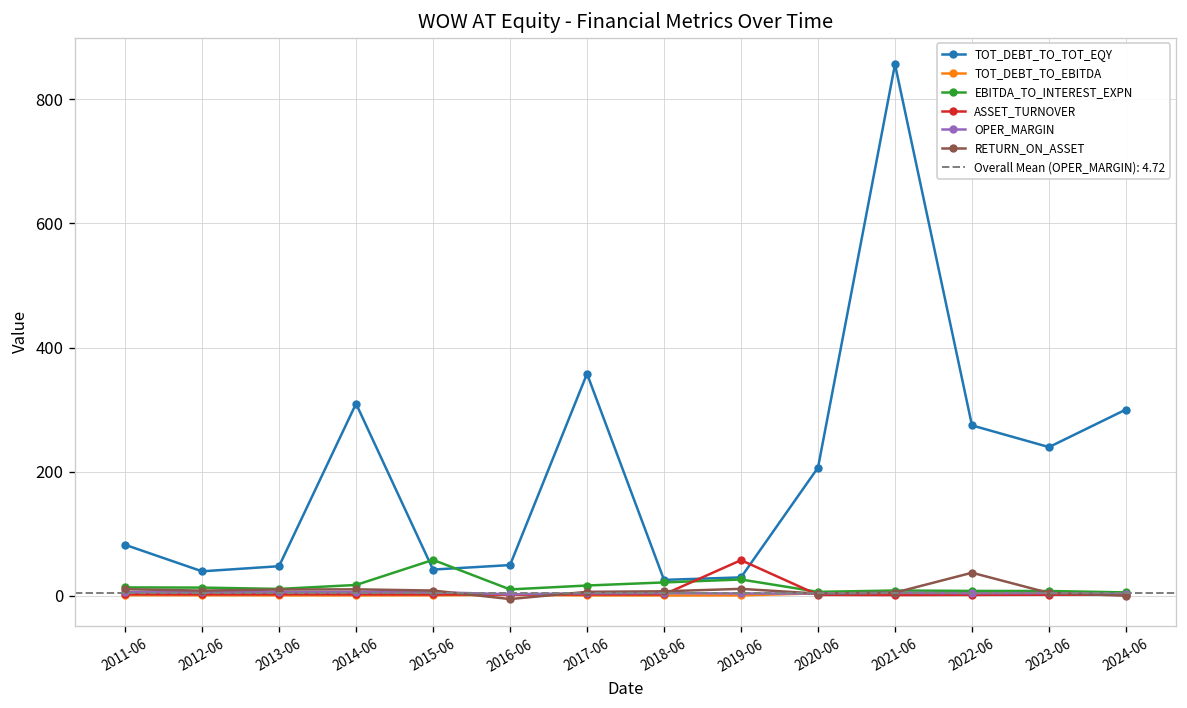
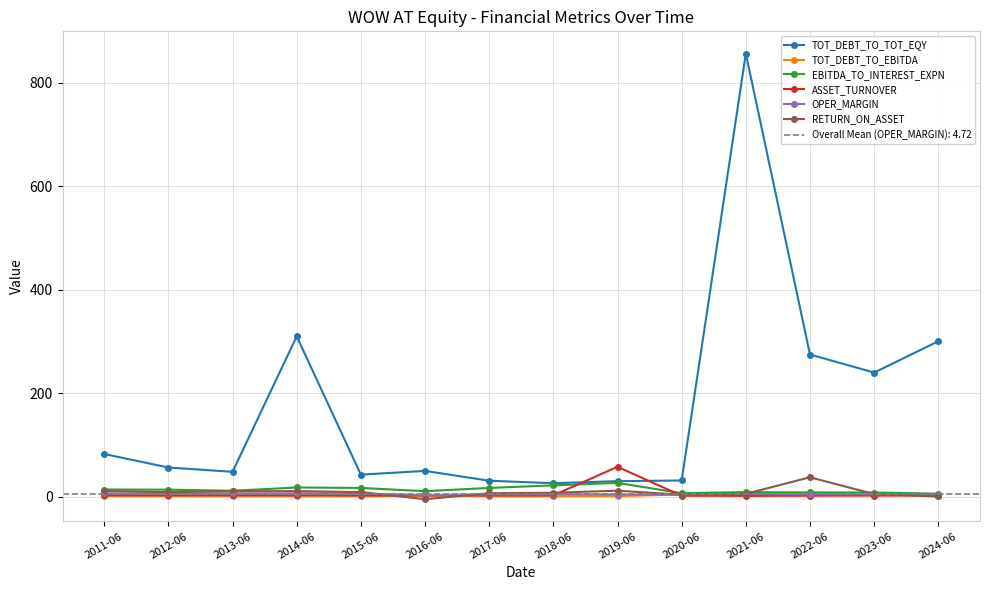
TOT_DEBT_TO_TOT_EQY, 2012-06: 40 -> 60
EBITDA_TO_INTEREST_EXPN, 2015-06: 60 -> 20
TOT_DEBT_TO_TOT_EQY, 2017-06: 360 -> 30
TOT_DEBT_TO_TOT_EQY, 2020-06: 210 -> 30
